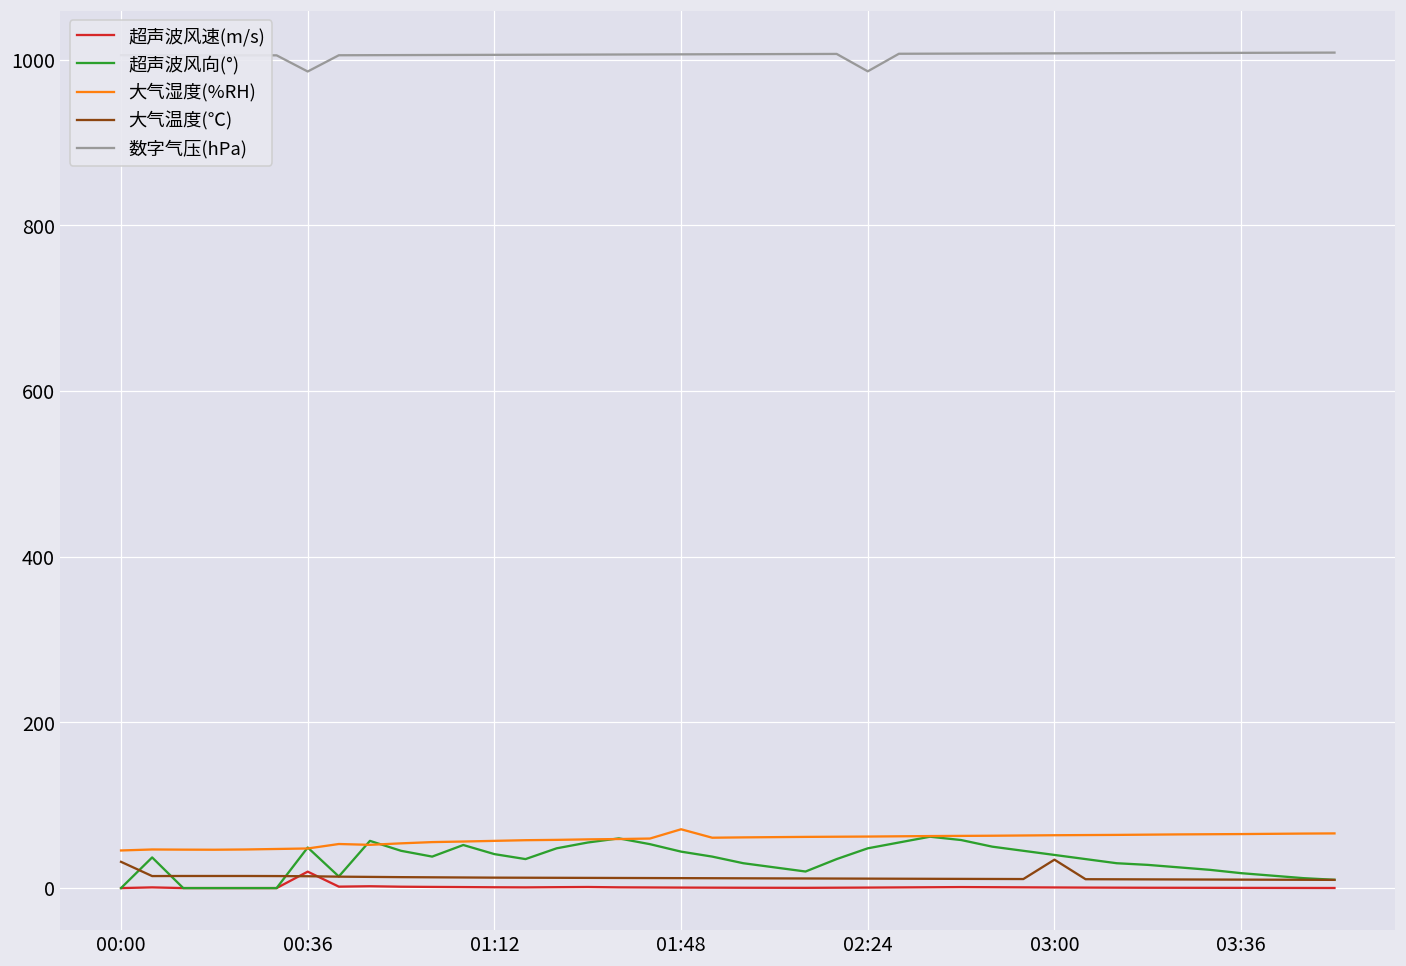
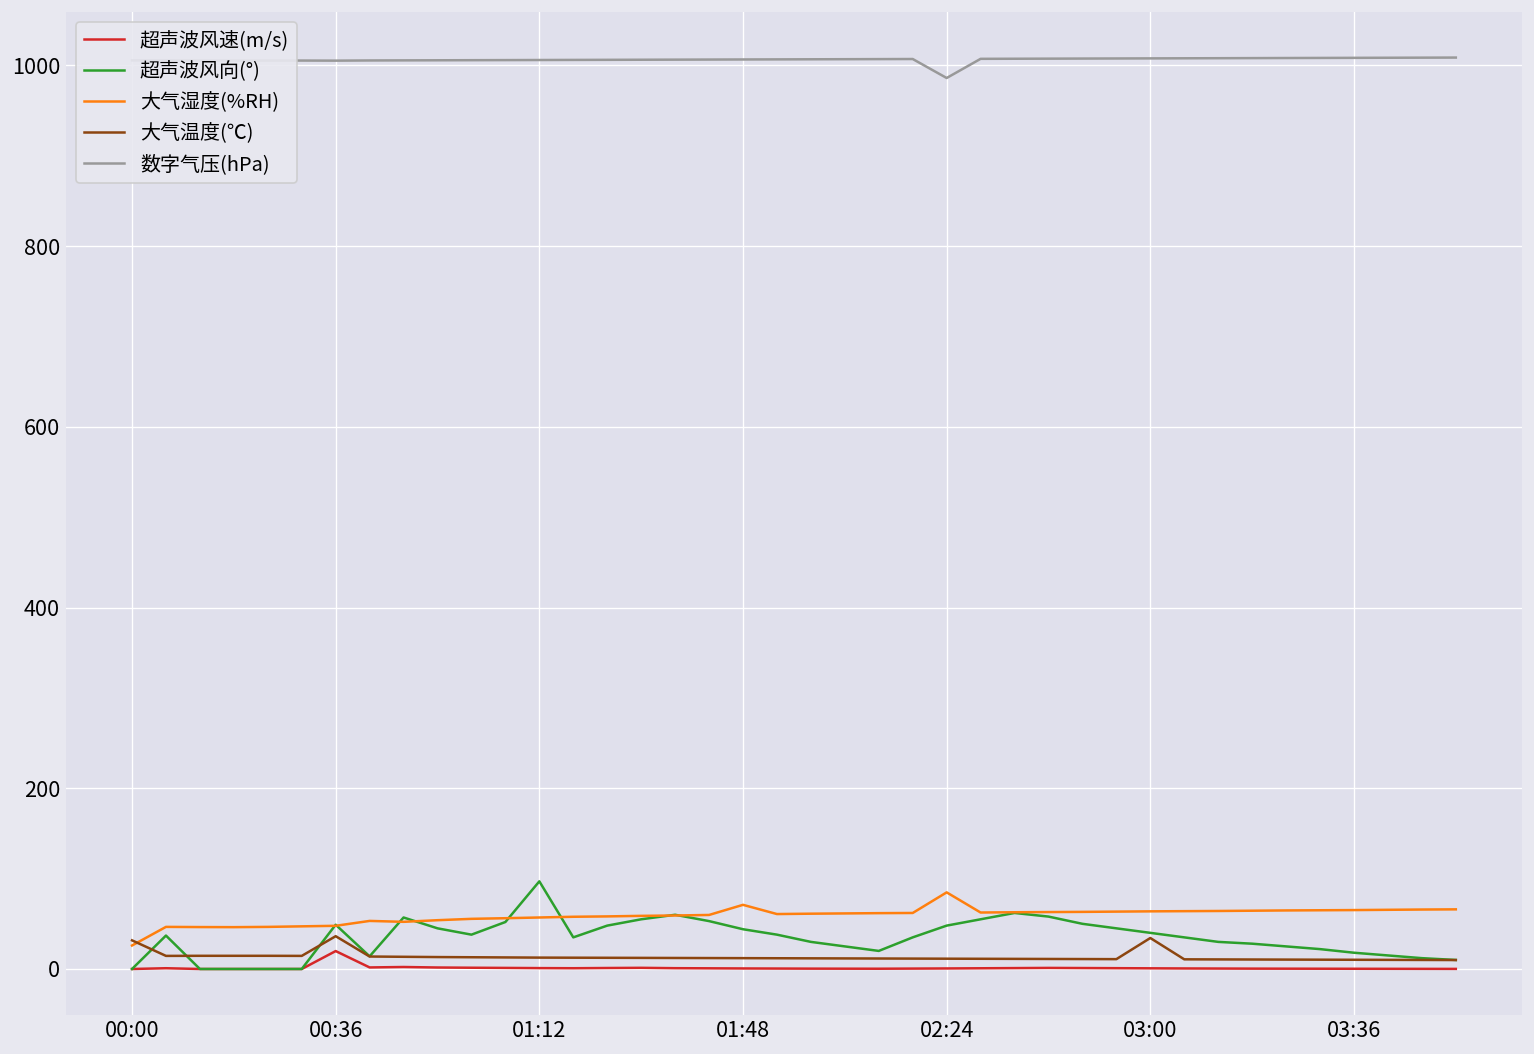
大气湿度(%RH), 00:00: 50 -> 30
大气温度(℃), 00:36: 10 -> 40
数字气压(hPa), 00:36: 990 -> 1010
超声波风向(°), 01:12: 40 -> 100
大气湿度(%RH), 02:24: 60 -> 80
